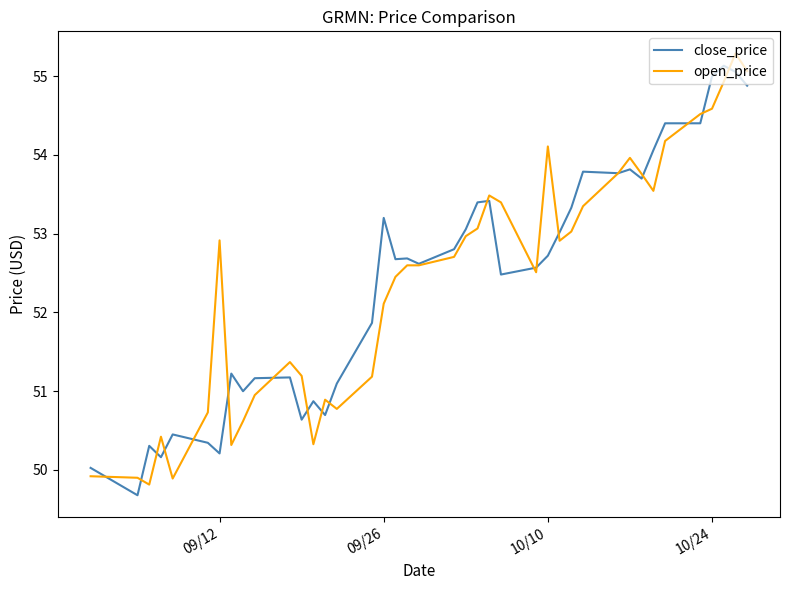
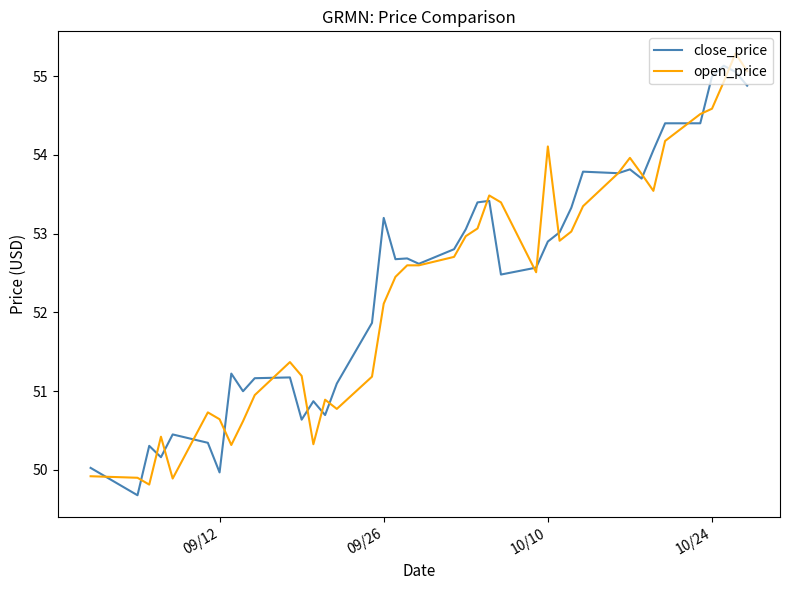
close_price, 09/12: 50.2 -> 50.0
open_price, 09/12: 52.9 -> 50.6
close_price, 10/10: 52.7 -> 52.9
